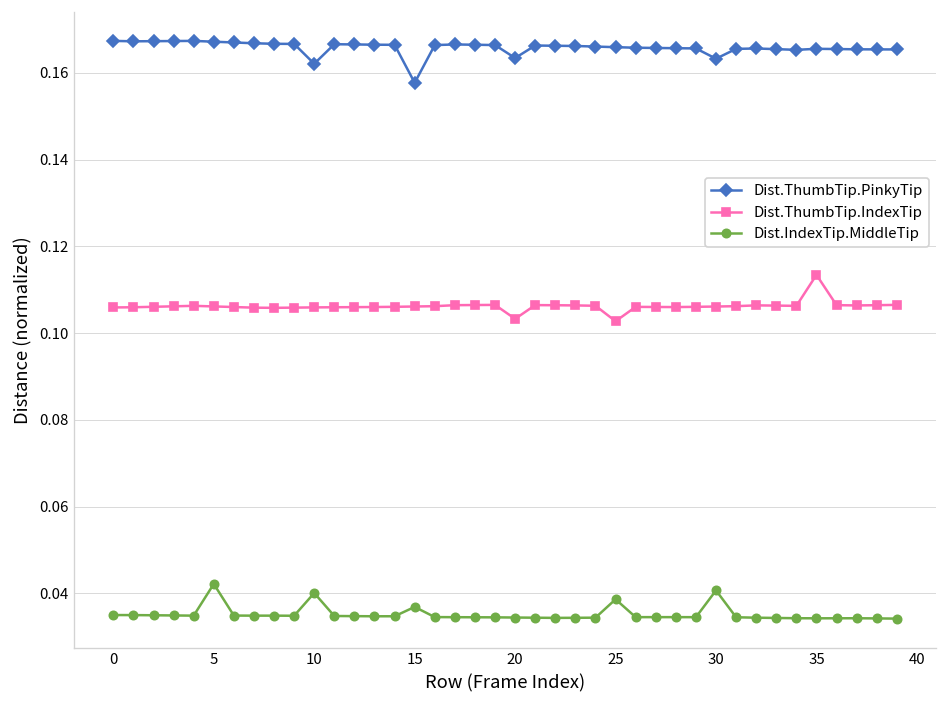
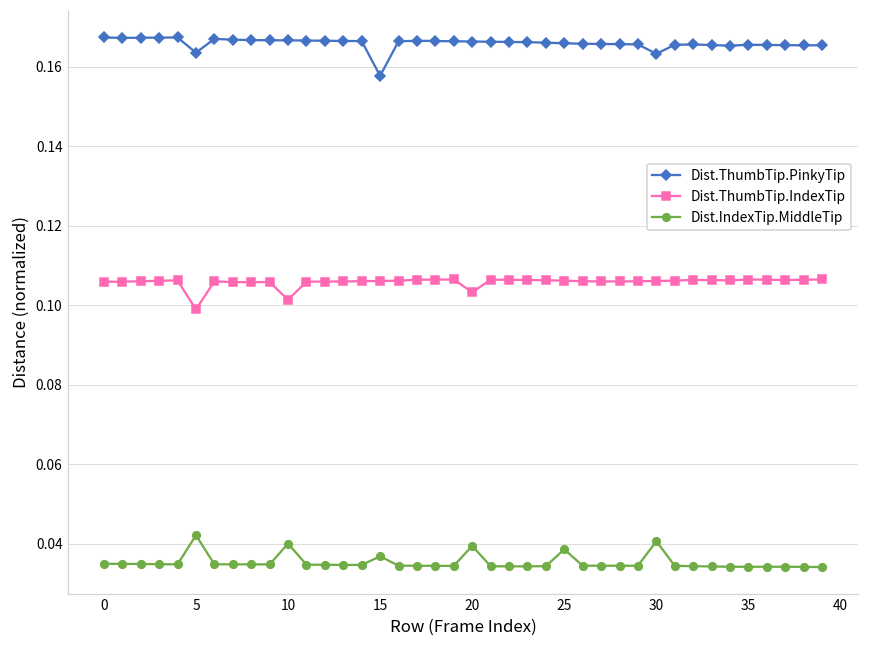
Dist.ThumbTip.PinkyTip, 5: 0.167 -> 0.164
Dist.ThumbTip.IndexTip, 5: 0.106 -> 0.099
Dist.ThumbTip.PinkyTip, 10: 0.162 -> 0.167
Dist.ThumbTip.IndexTip, 10: 0.106 -> 0.101
Dist.ThumbTip.PinkyTip, 20: 0.163 -> 0.166
Dist.IndexTip.MiddleTip, 20: 0.034 -> 0.040
Dist.ThumbTip.IndexTip, 25: 0.103 -> 0.106
Dist.ThumbTip.IndexTip, 35: 0.113 -> 0.107
